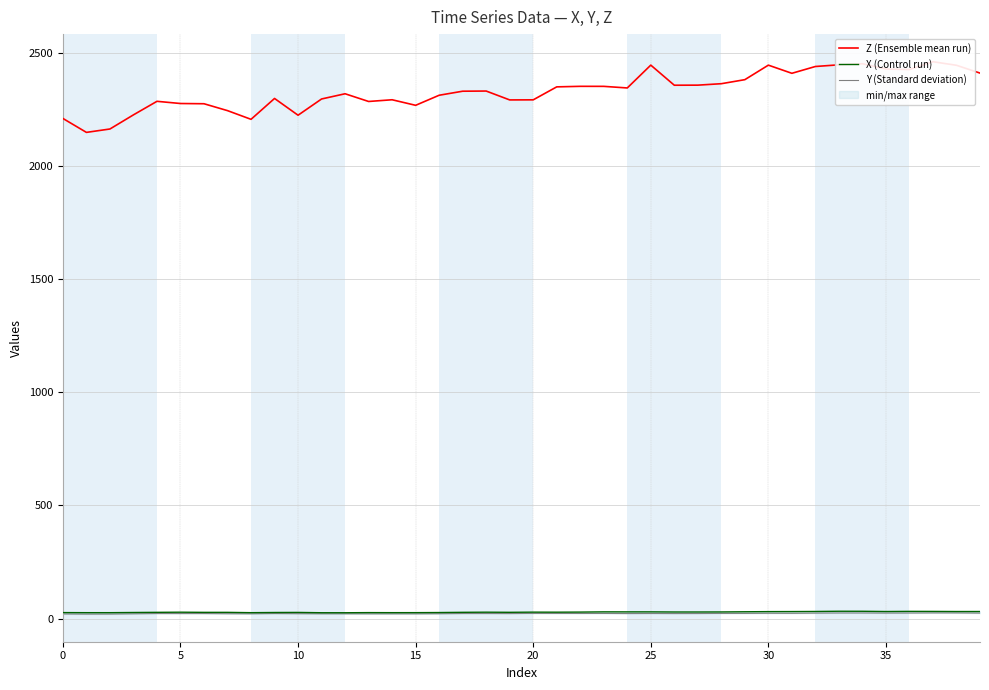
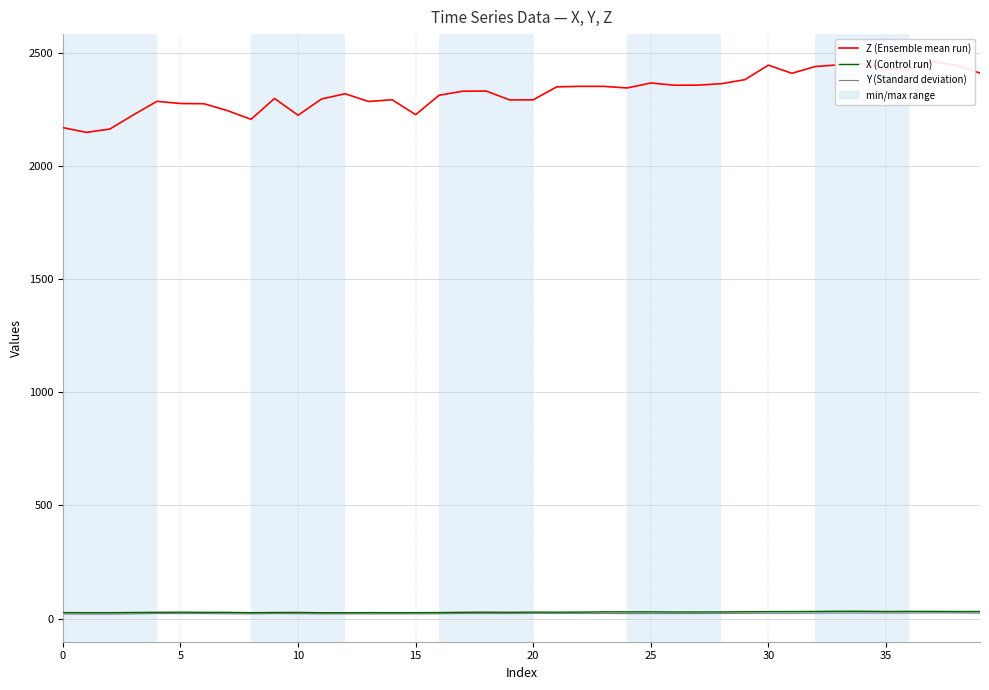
Z (Ensemble mean run), 0: 2210 -> 2170
Z (Ensemble mean run), 15: 2270 -> 2230
Z (Ensemble mean run), 25: 2450 -> 2370
